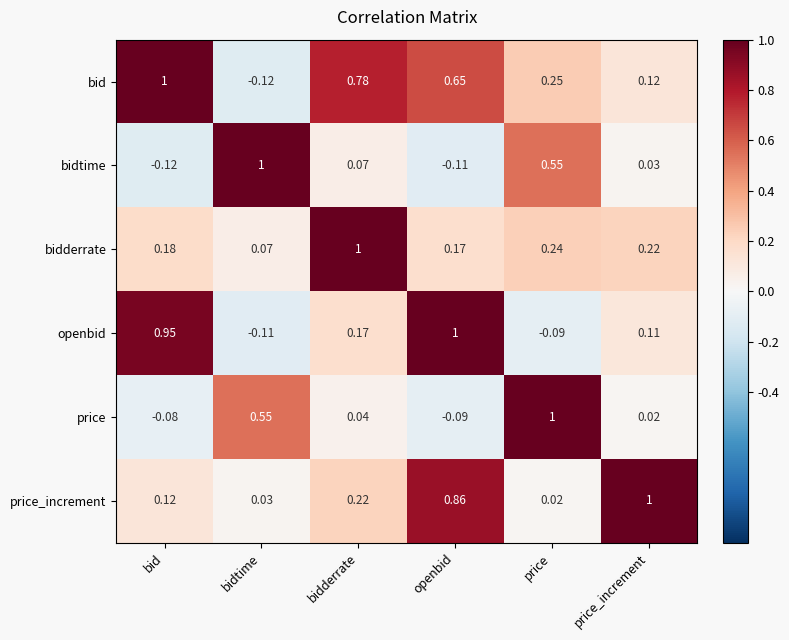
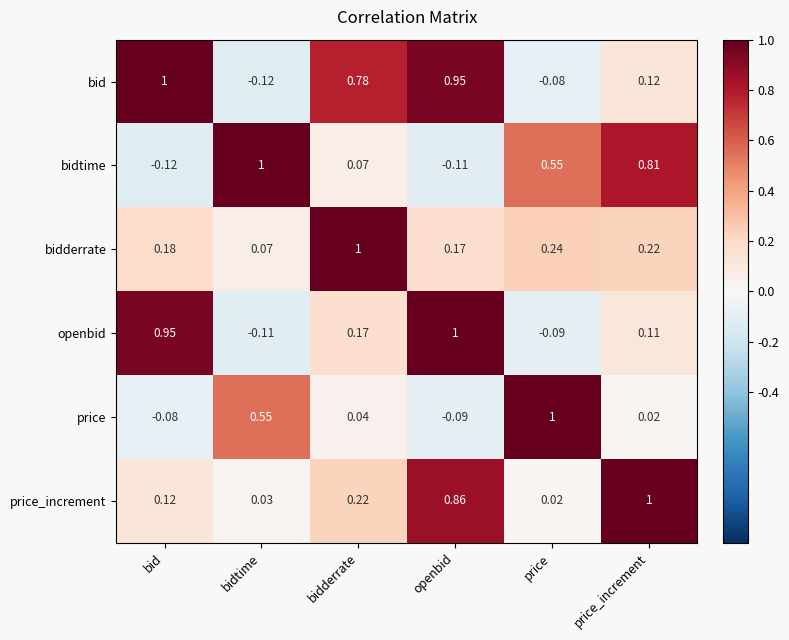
bid, openbid: 0.65 -> 0.95
bid, price: 0.25 -> -0.08
bidtime, price_increment: 0.03 -> 0.81
